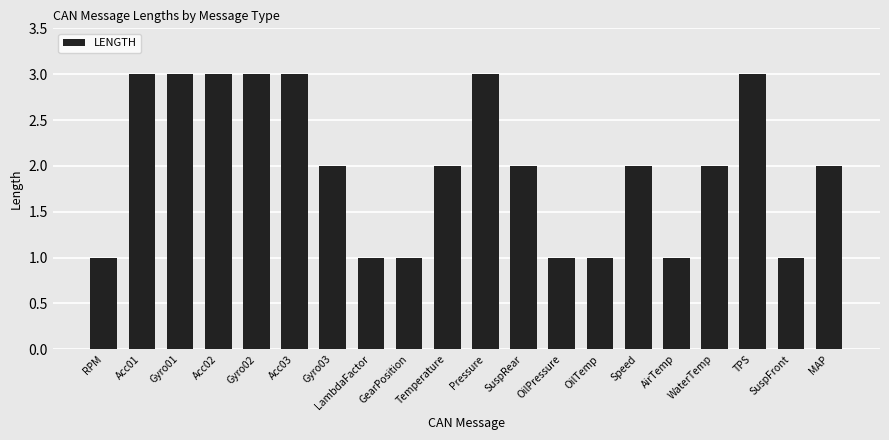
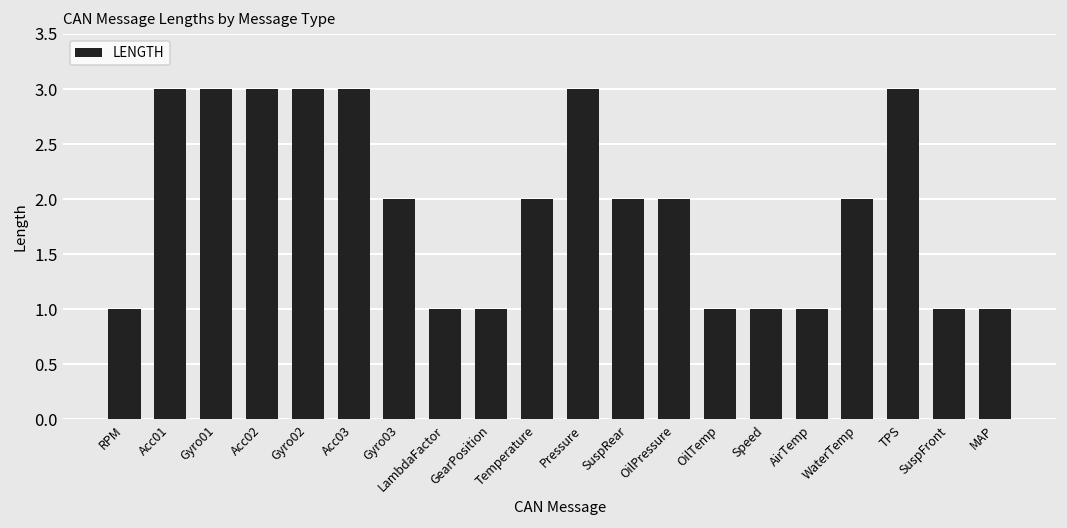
OilPressure: 1 -> 2
Speed: 2 -> 1
MAP: 2 -> 1
